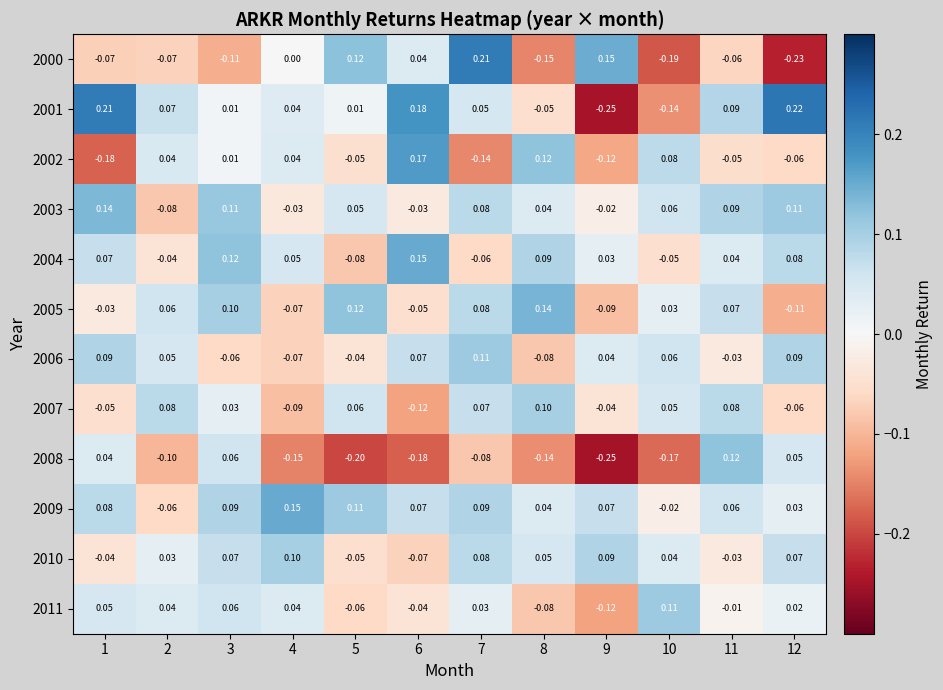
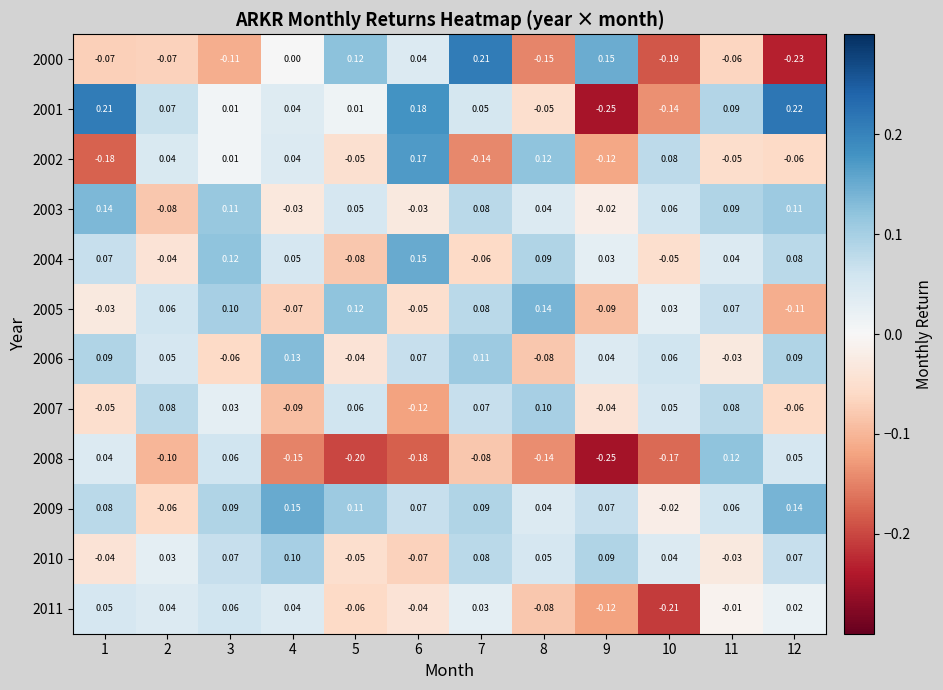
2006, 4: -0.07 -> 0.13
2009, 12: 0.03 -> 0.14
2011, 10: 0.11 -> -0.21
